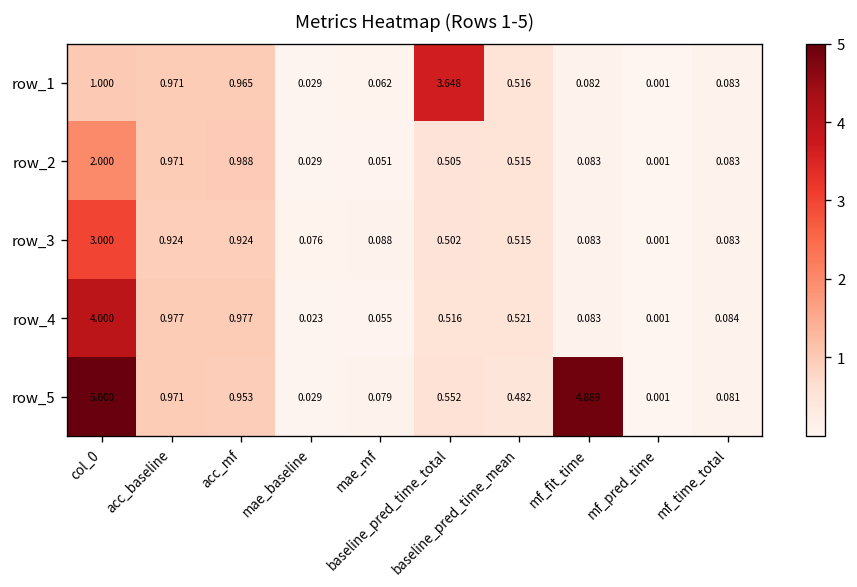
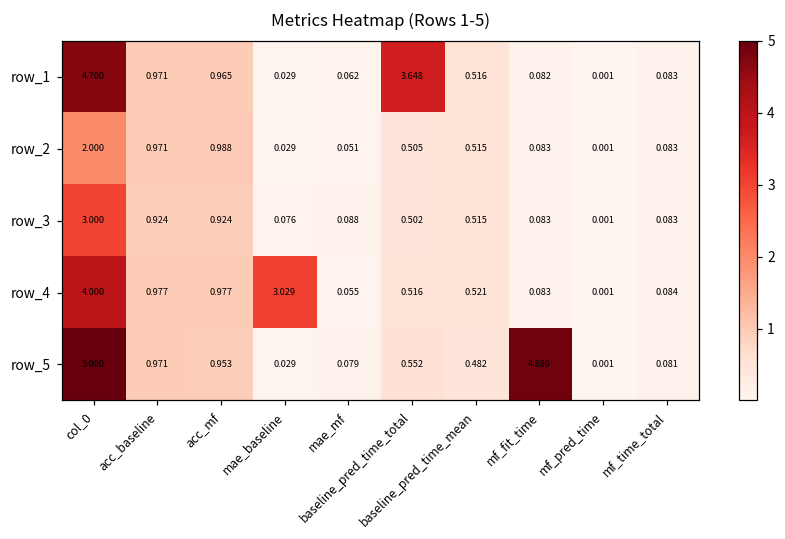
row_1, col_0: 1.000 -> 4.700
row_4, mae_baseline: 0.023 -> 3.029
